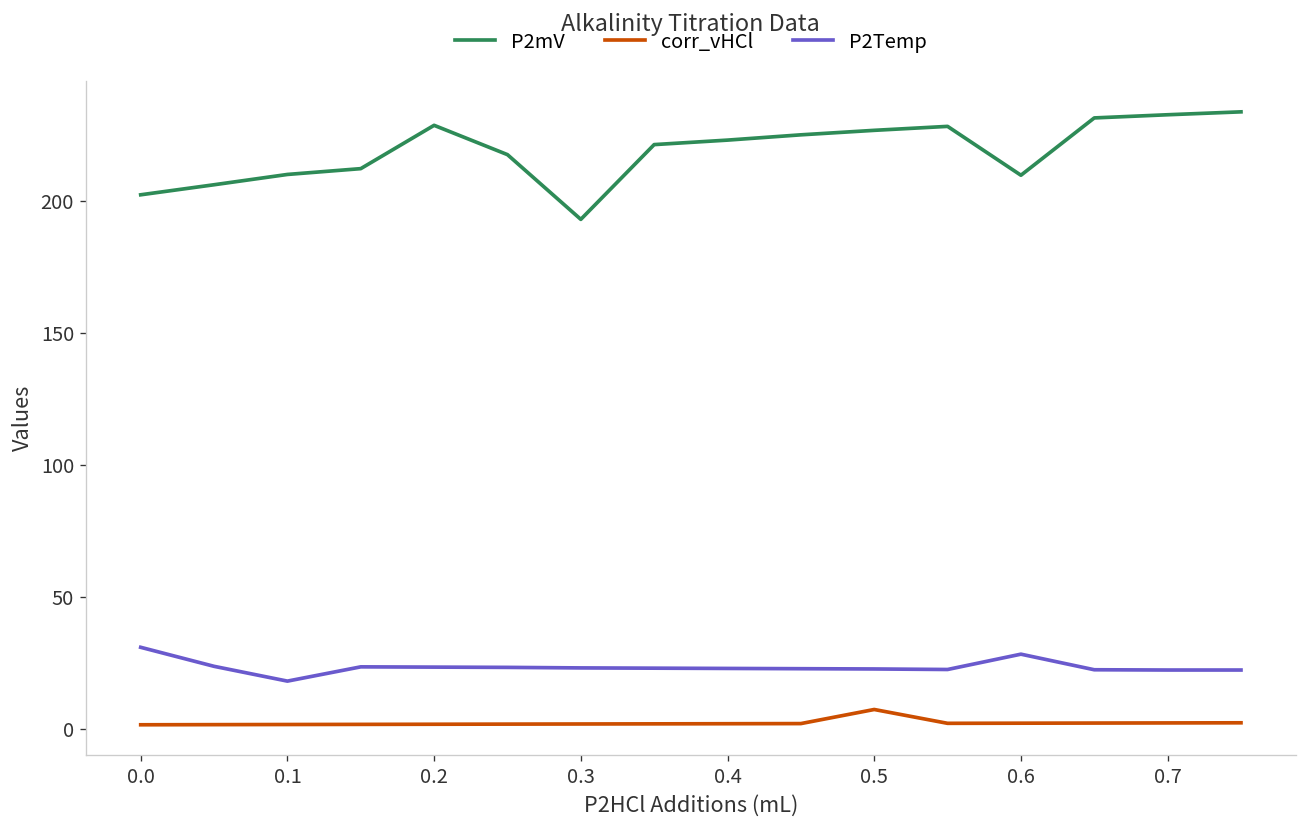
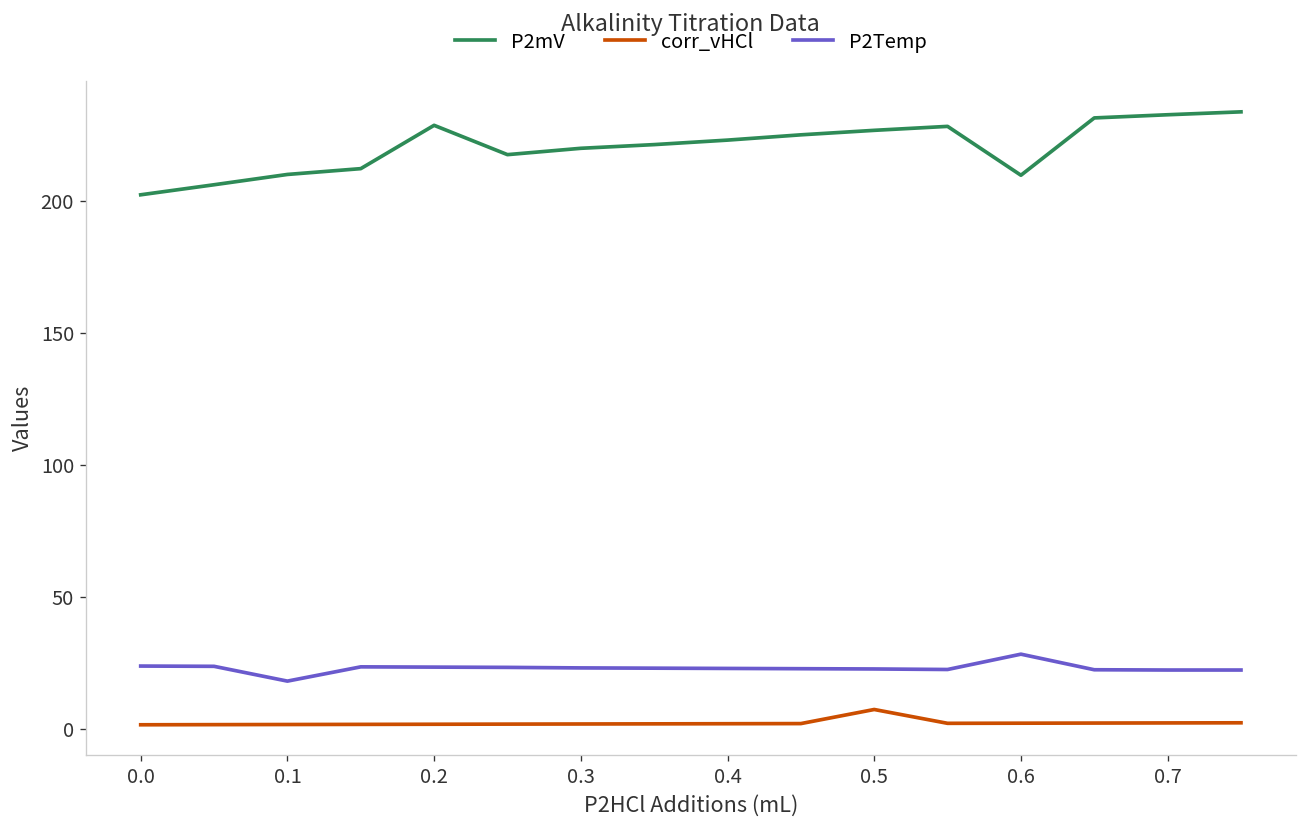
P2Temp, 0.0: 31 -> 24
P2mV, 0.3: 193 -> 220
